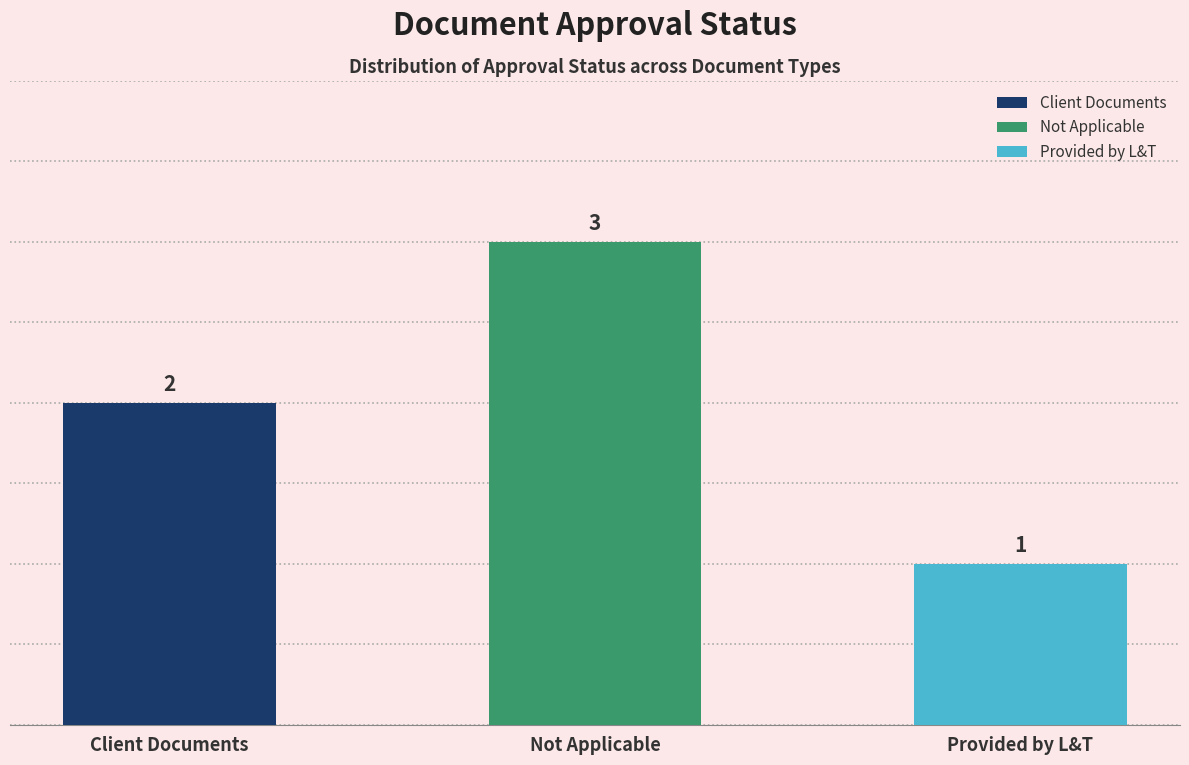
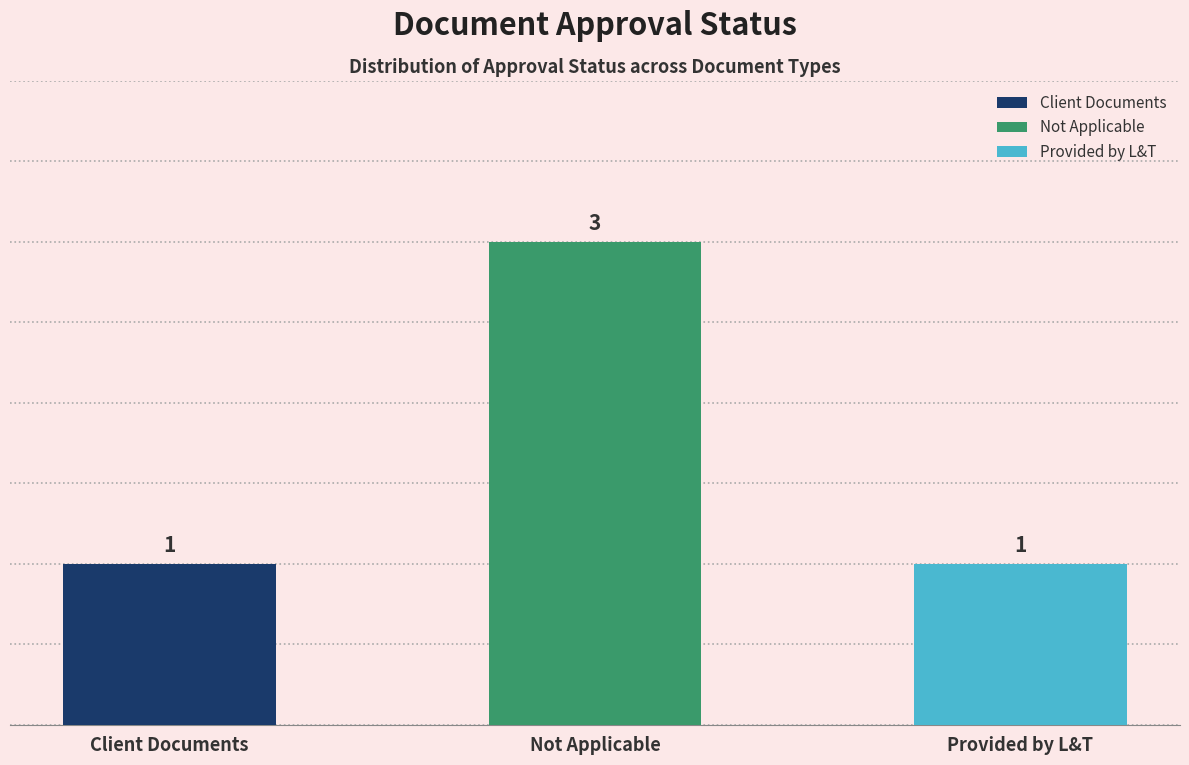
Client Documents: 2 -> 1
